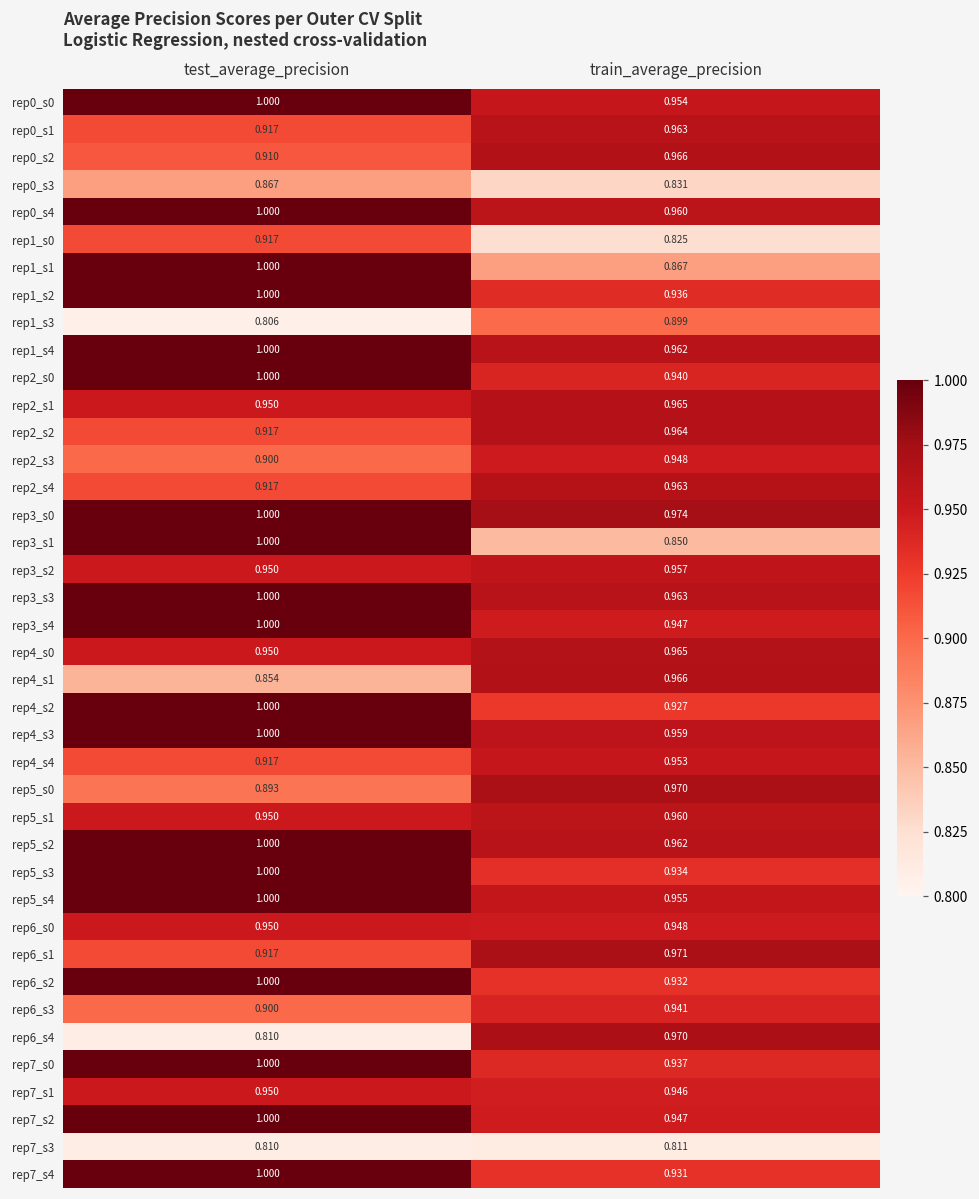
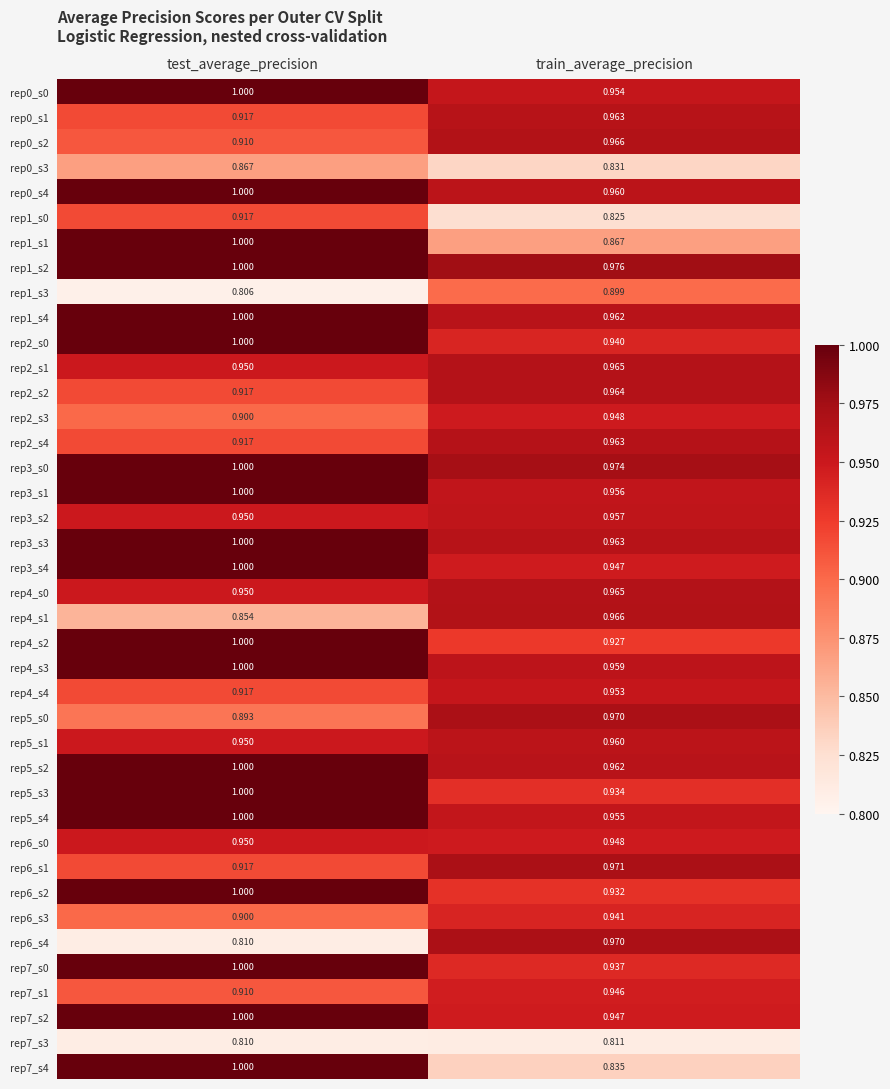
rep1_s2, train_average_precision: 0.936 -> 0.976
rep3_s1, train_average_precision: 0.850 -> 0.956
rep7_s1, test_average_precision: 0.950 -> 0.910
rep7_s4, train_average_precision: 0.931 -> 0.835
